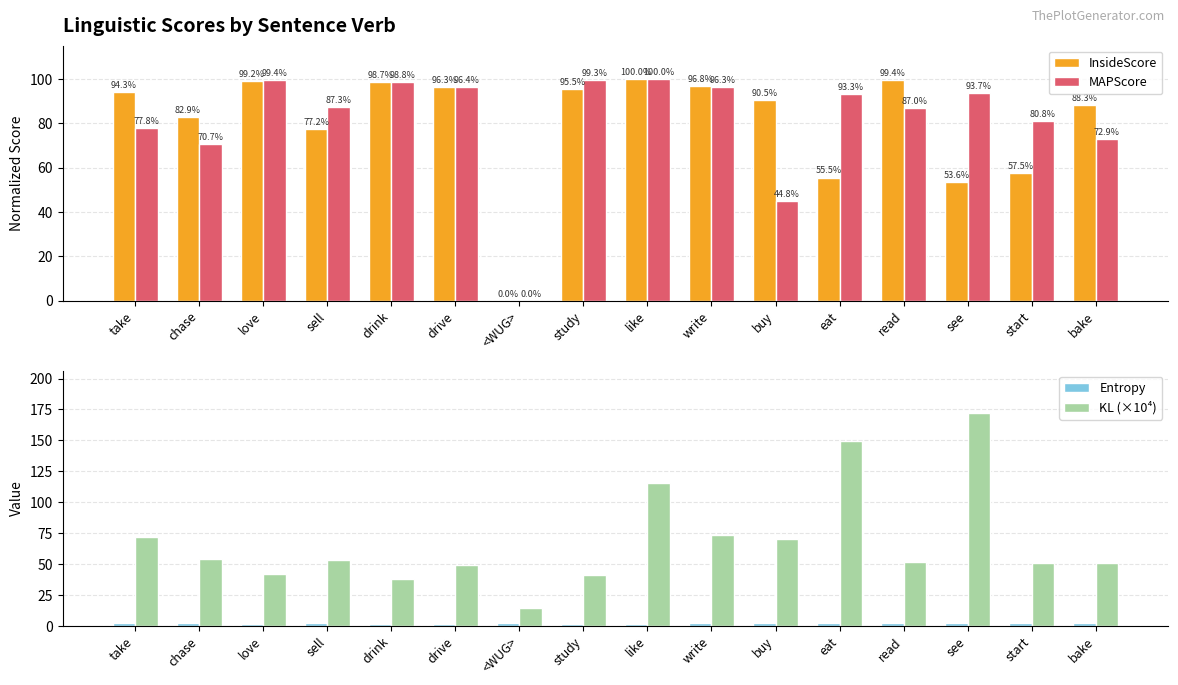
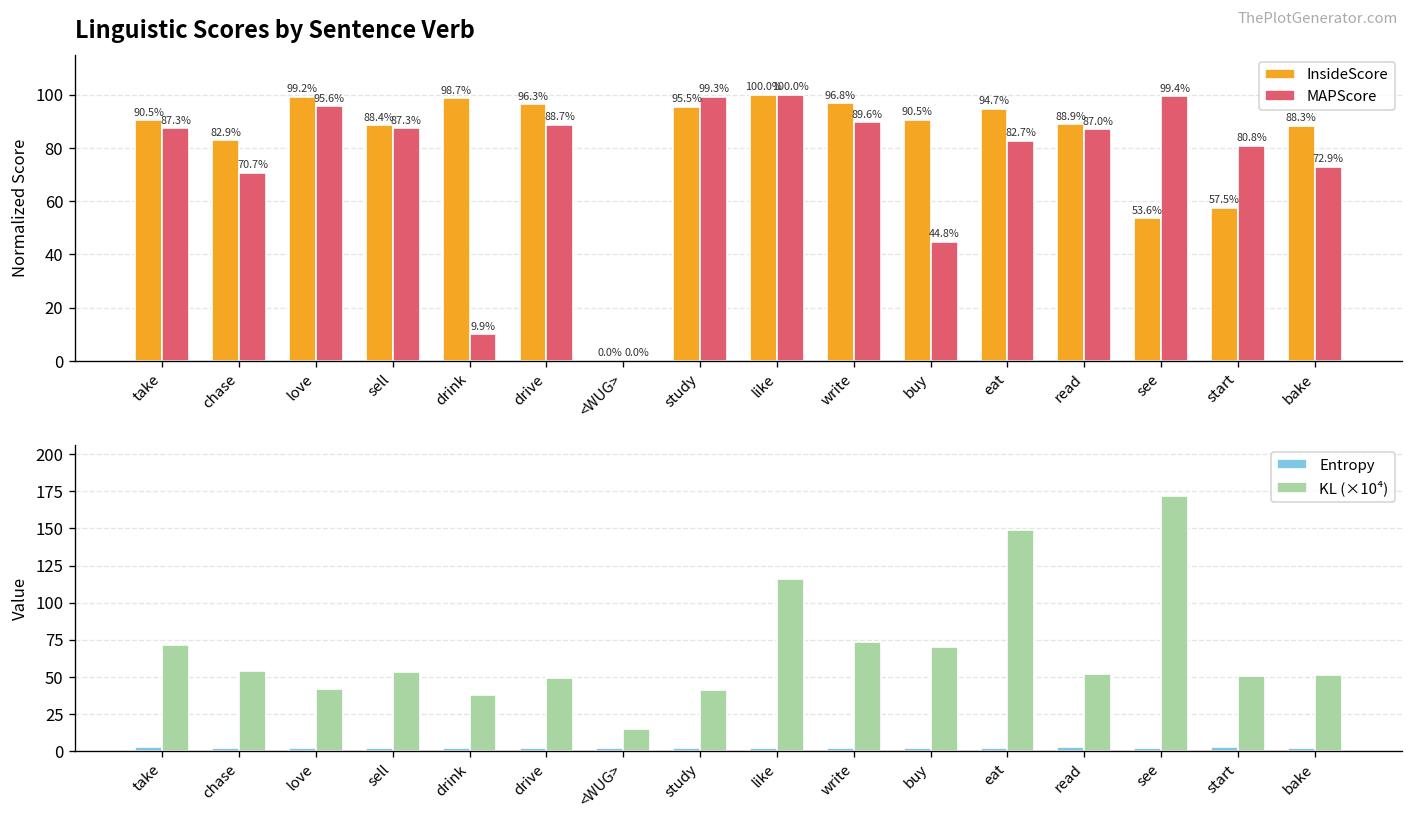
Linguistic Scores by Sentence Verb, InsideScore, take: 94.3% -> 90.5%
Linguistic Scores by Sentence Verb, MAPScore, take: 77.8% -> 87.3%
Linguistic Scores by Sentence Verb, MAPScore, love: 99.4% -> 95.6%
Linguistic Scores by Sentence Verb, InsideScore, sell: 77.2% -> 88.4%
Linguistic Scores by Sentence Verb, MAPScore, drink: 98.8% -> 9.9%
Linguistic Scores by Sentence Verb, MAPScore, drive: 96.4% -> 88.7%
Linguistic Scores by Sentence Verb, MAPScore, write: 96.3% -> 89.6%
Linguistic Scores by Sentence Verb, InsideScore, eat: 55.5% -> 94.7%
Linguistic Scores by Sentence Verb, MAPScore, eat: 93.3% -> 82.7%
Linguistic Scores by Sentence Verb, InsideScore, read: 99.4% -> 88.9%
Linguistic Scores by Sentence Verb, MAPScore, see: 93.7% -> 99.4%
